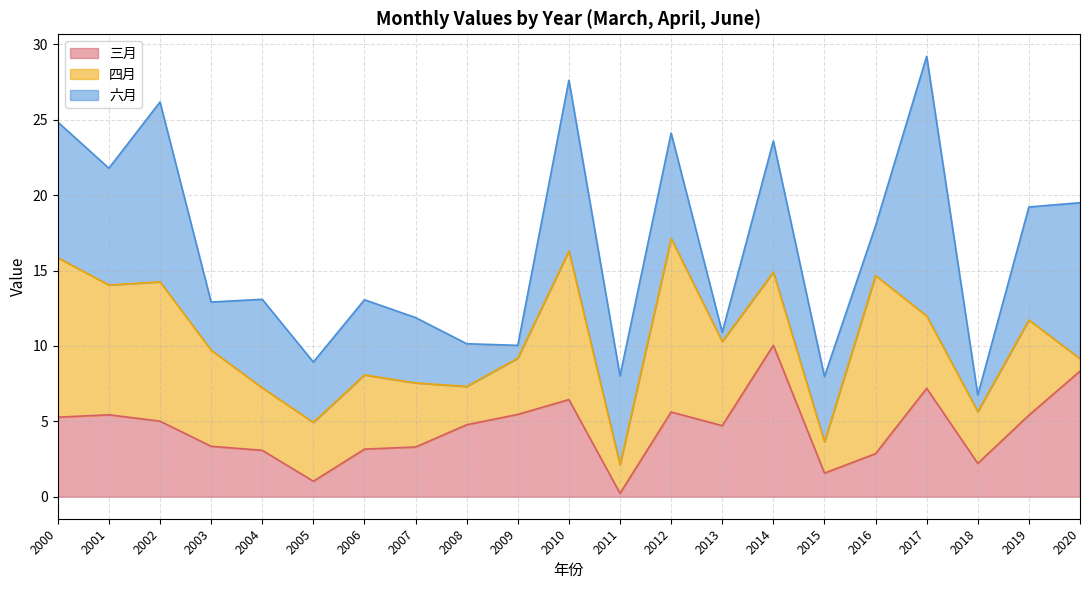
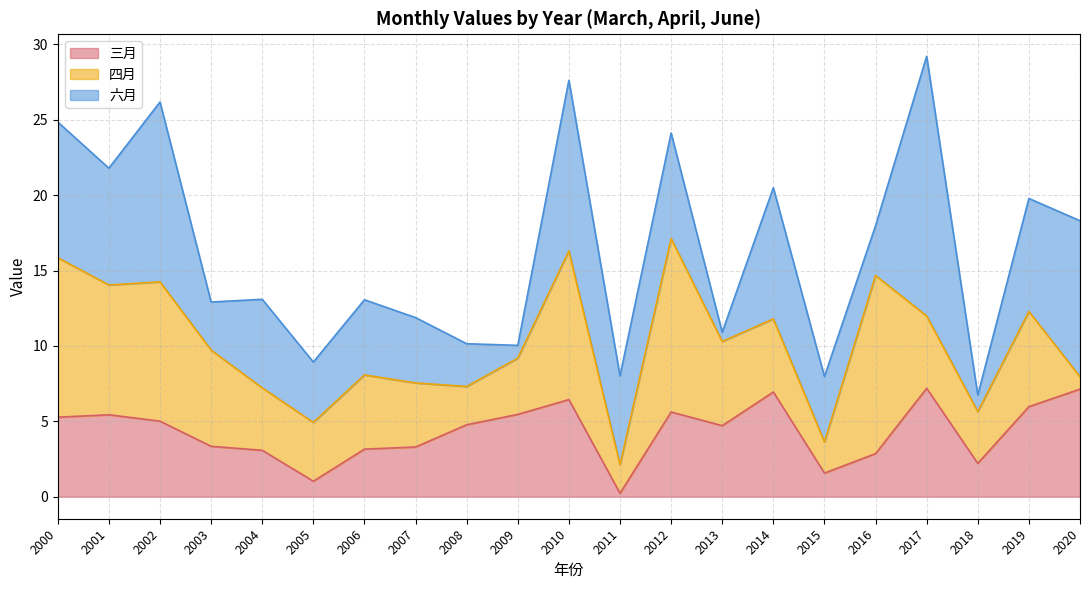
三月, 2014: 10.0 -> 6.9
三月, 2019: 5.4 -> 6.0
三月, 2020: 8.3 -> 7.1
